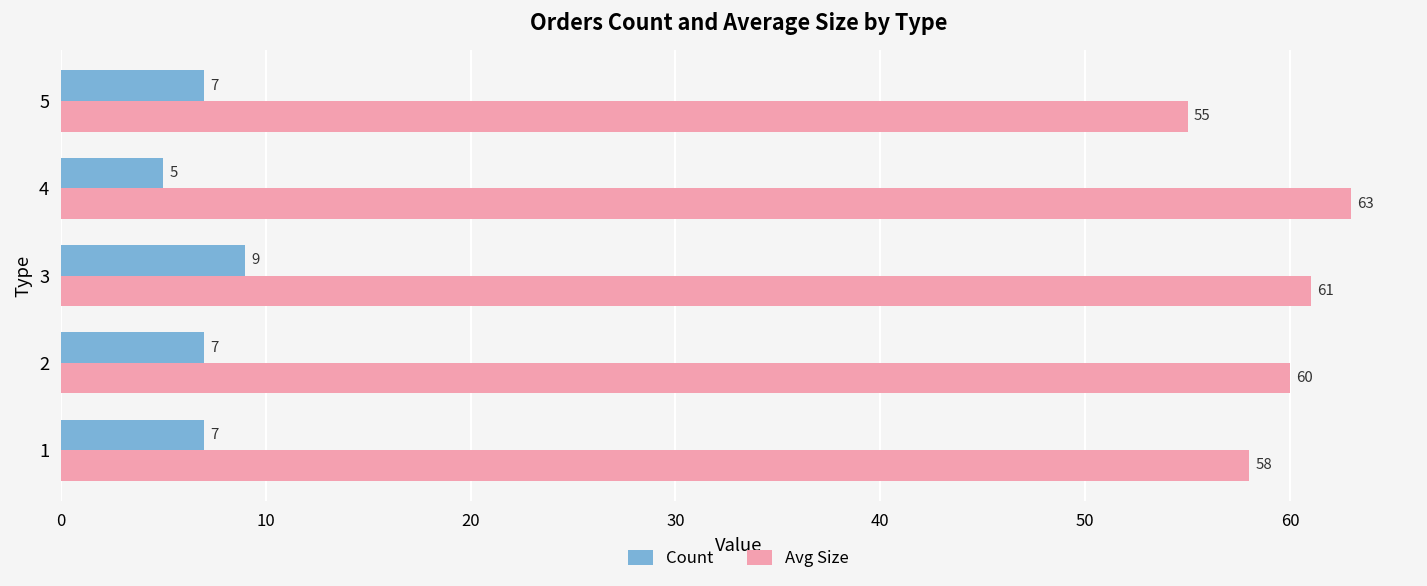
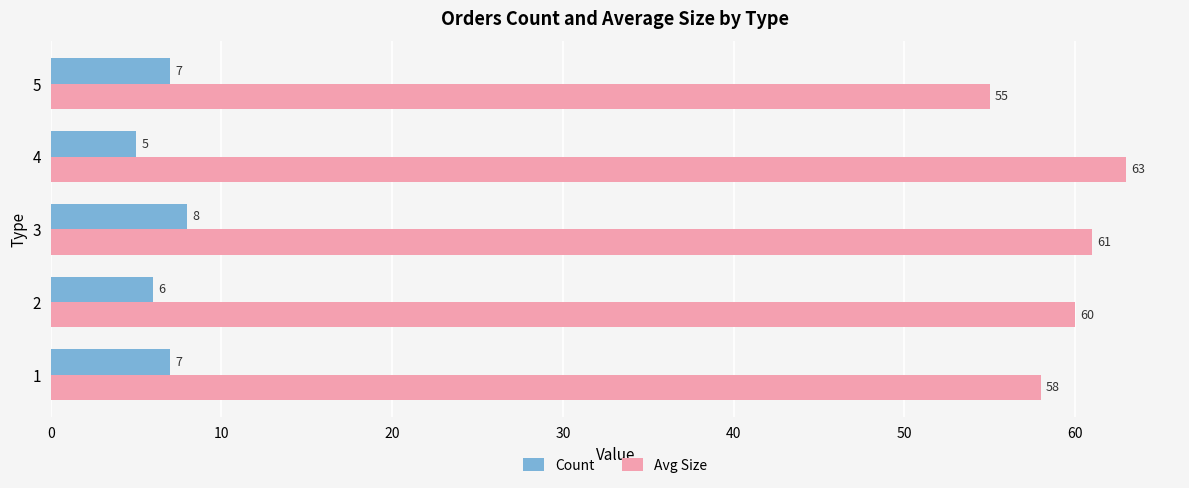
Count, 3: 9 -> 8
Count, 2: 7 -> 6
